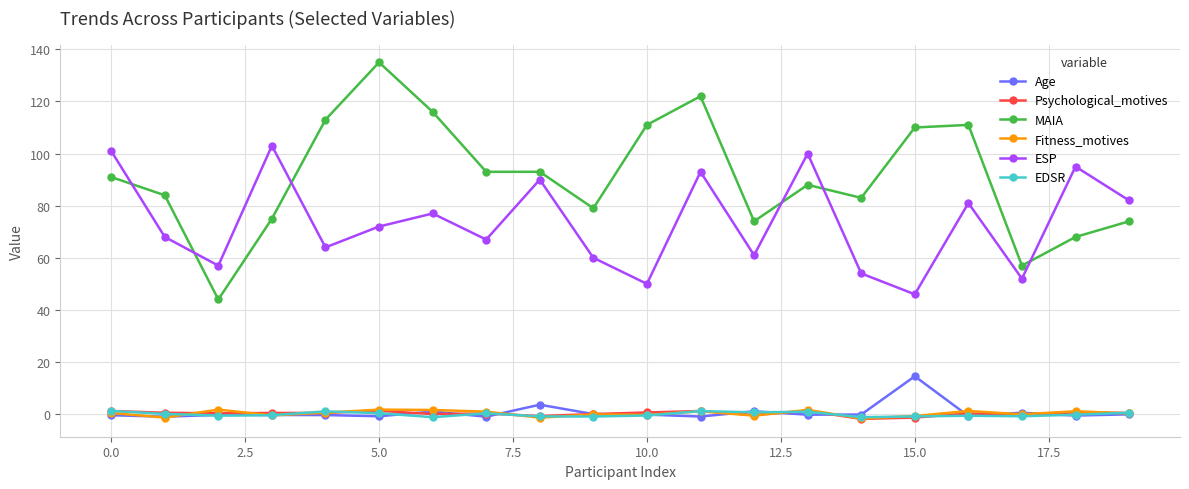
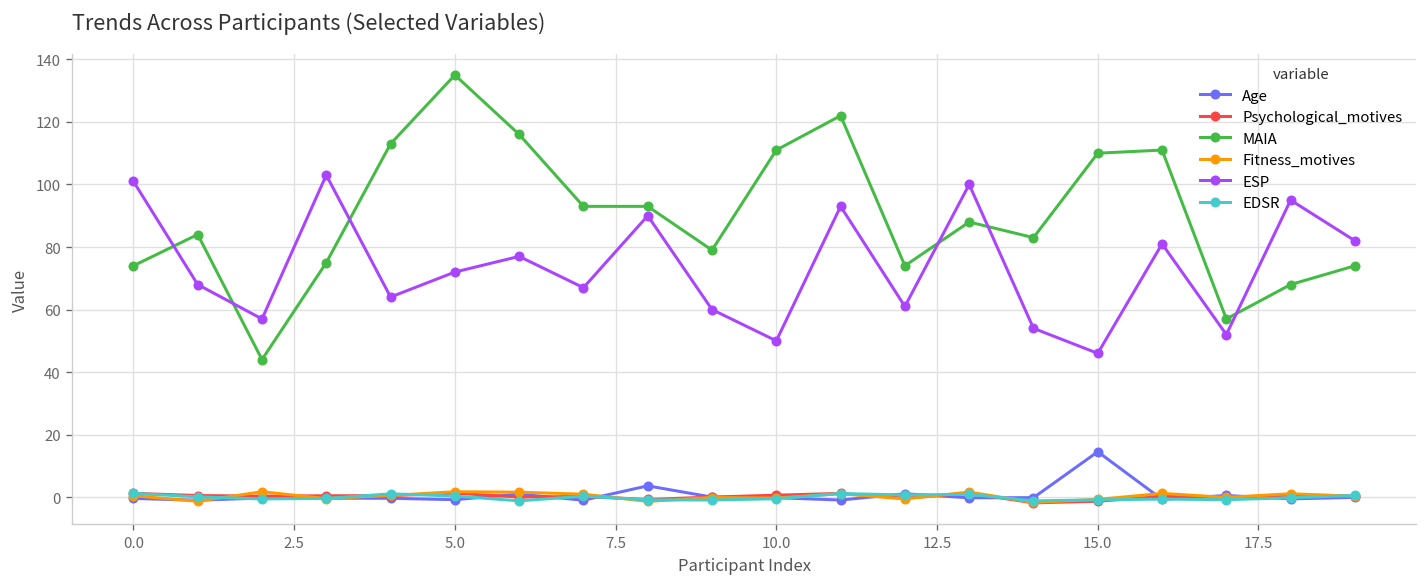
MAIA, 0.0: 91 -> 74
